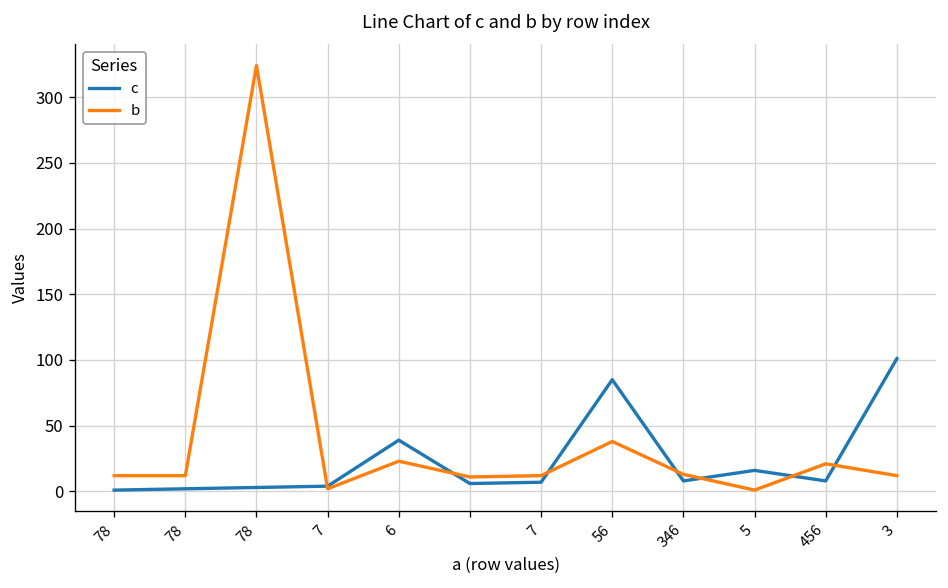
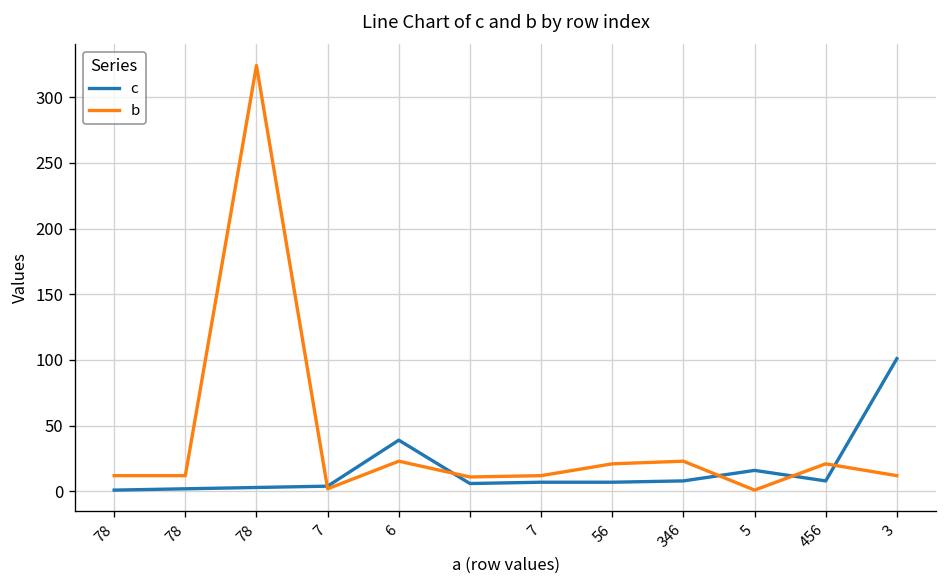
c, 56: 85 -> 7
b, 56: 38 -> 21
b, 346: 13 -> 23
